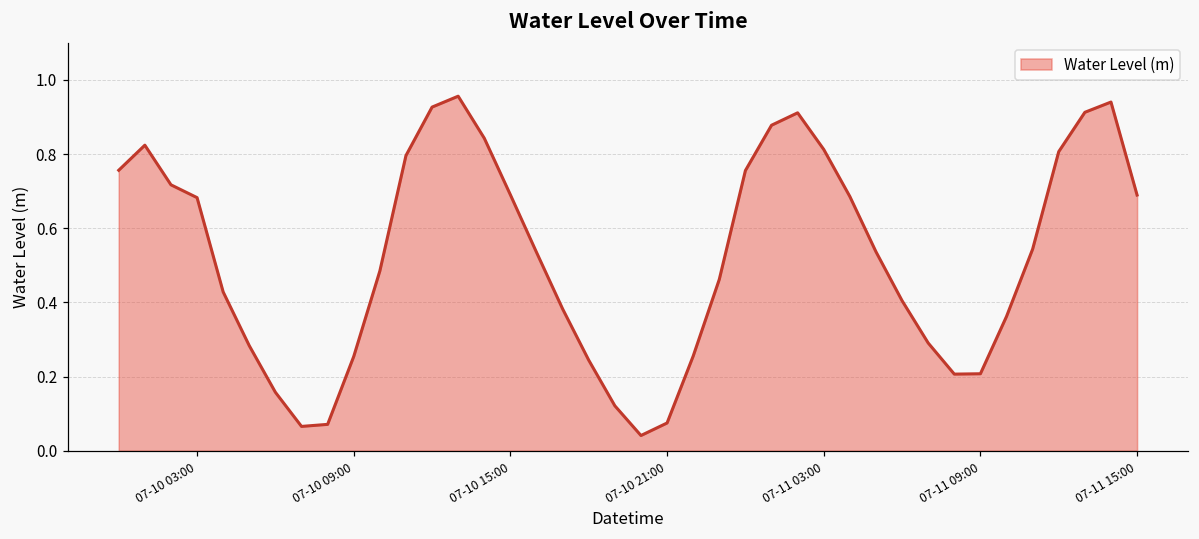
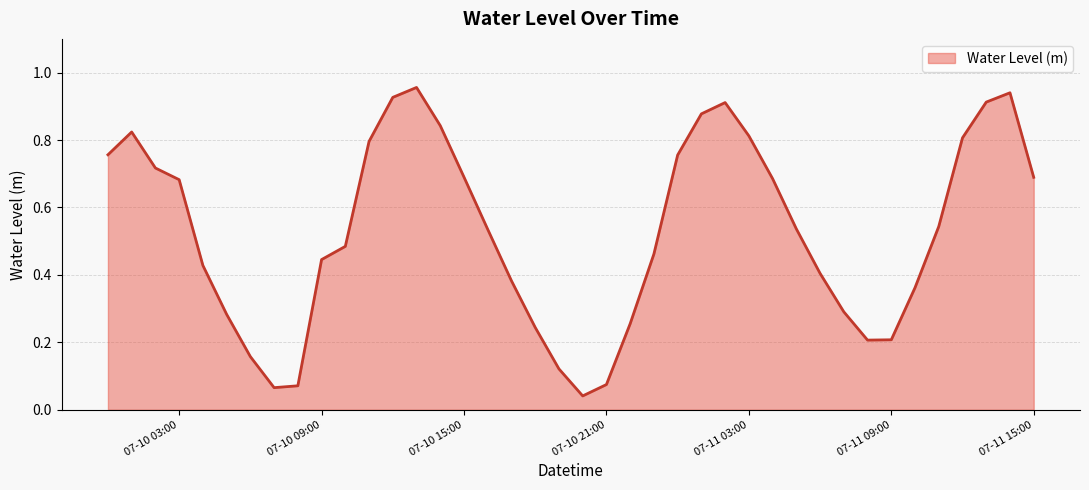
07-10 09:00: 0.25 -> 0.45
